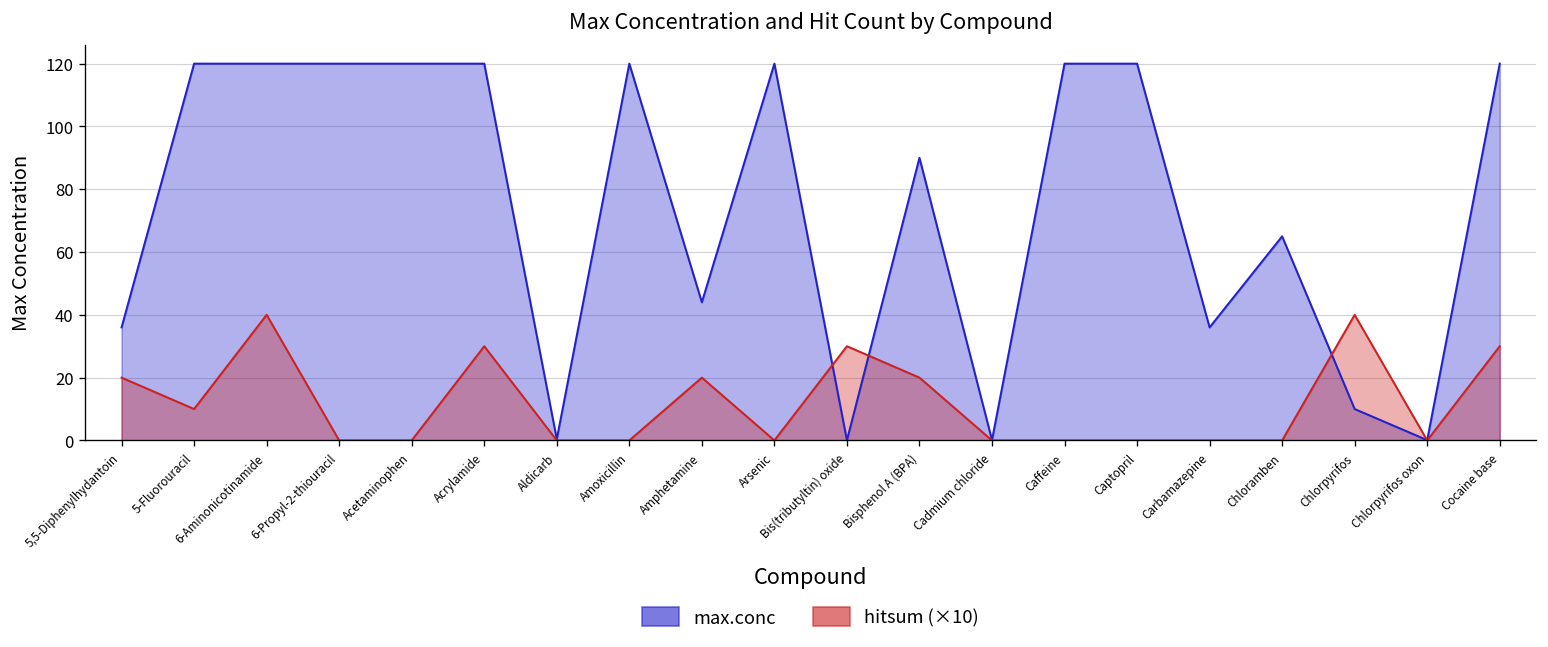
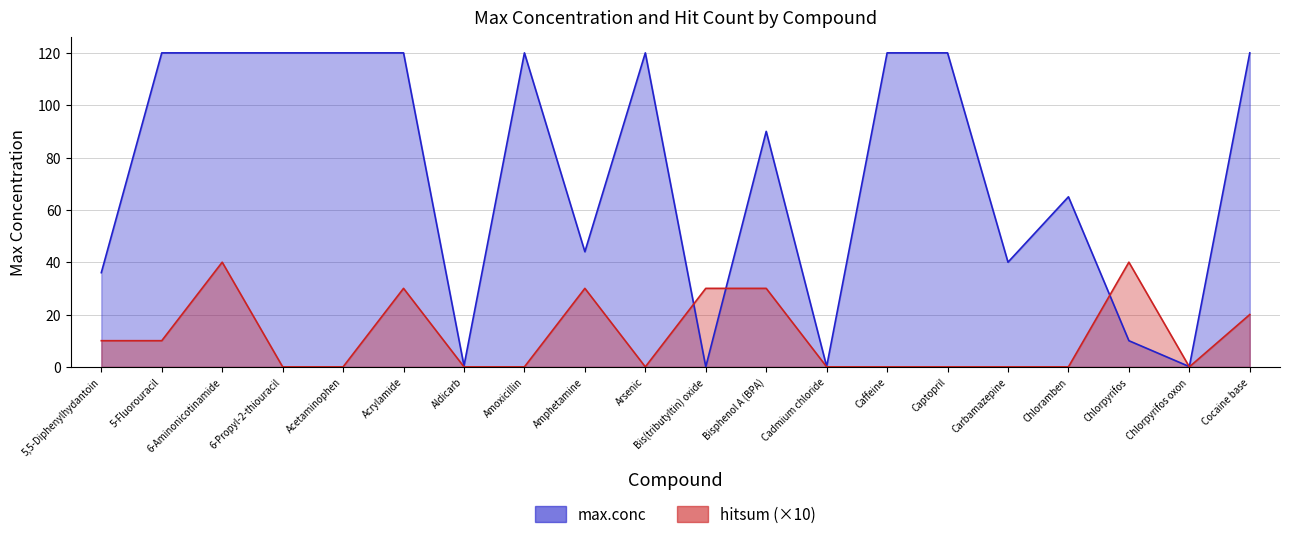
hitsum (×10), 5,5-Diphenylhydantoin: 20 -> 10
hitsum (×10), Amphetamine: 20 -> 30
hitsum (×10), Bisphenol A (BPA): 20 -> 30
max.conc, Carbamazepine: 36 -> 40
hitsum (×10), Cocaine base: 30 -> 20
